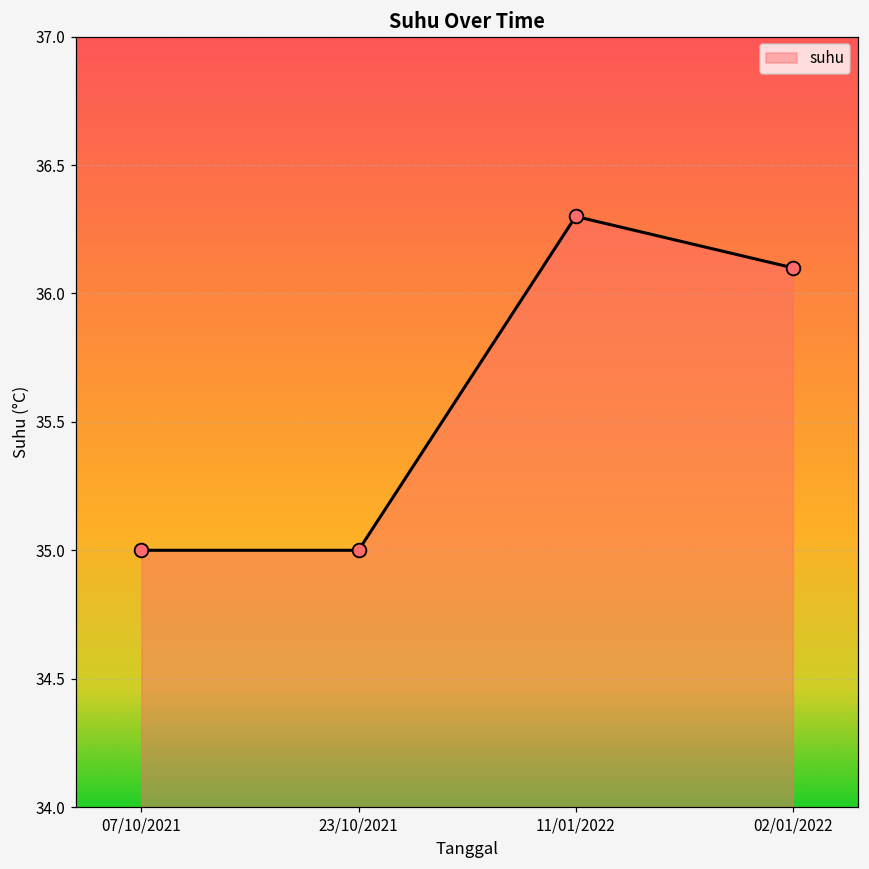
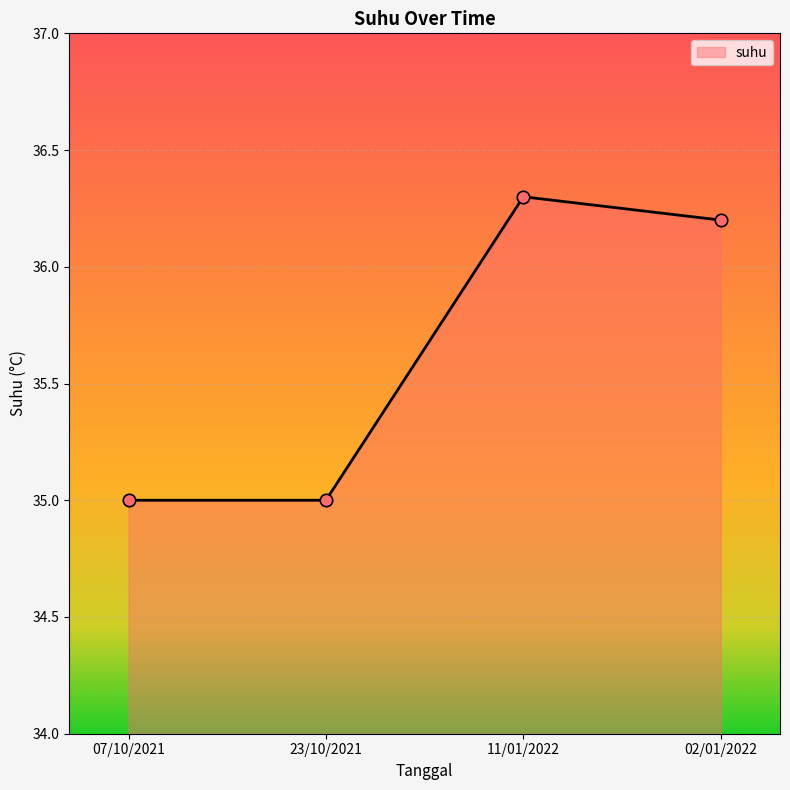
02/01/2022: 36.1 -> 36.2
